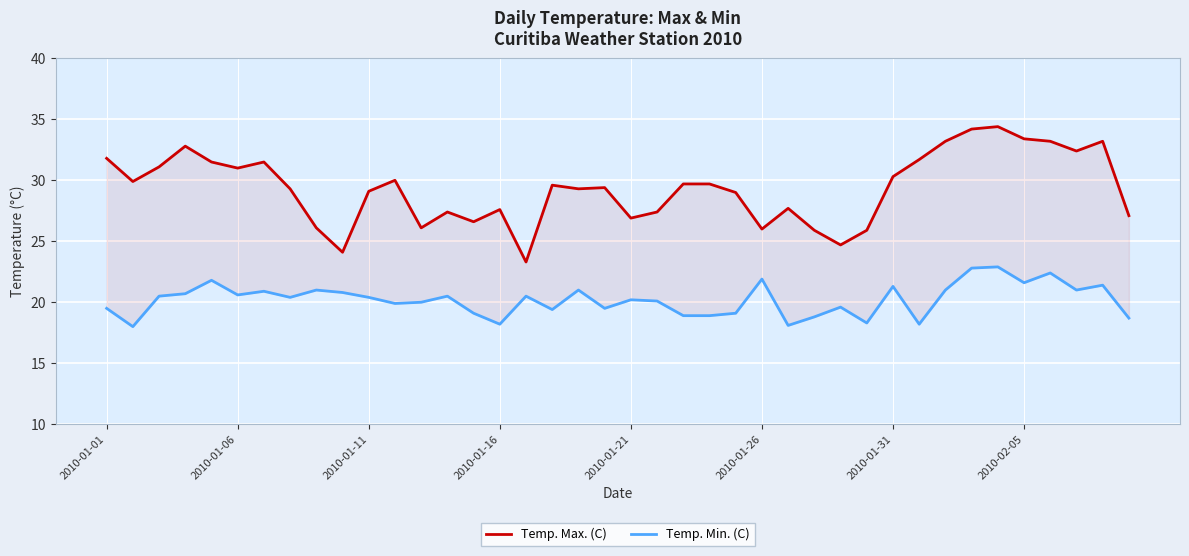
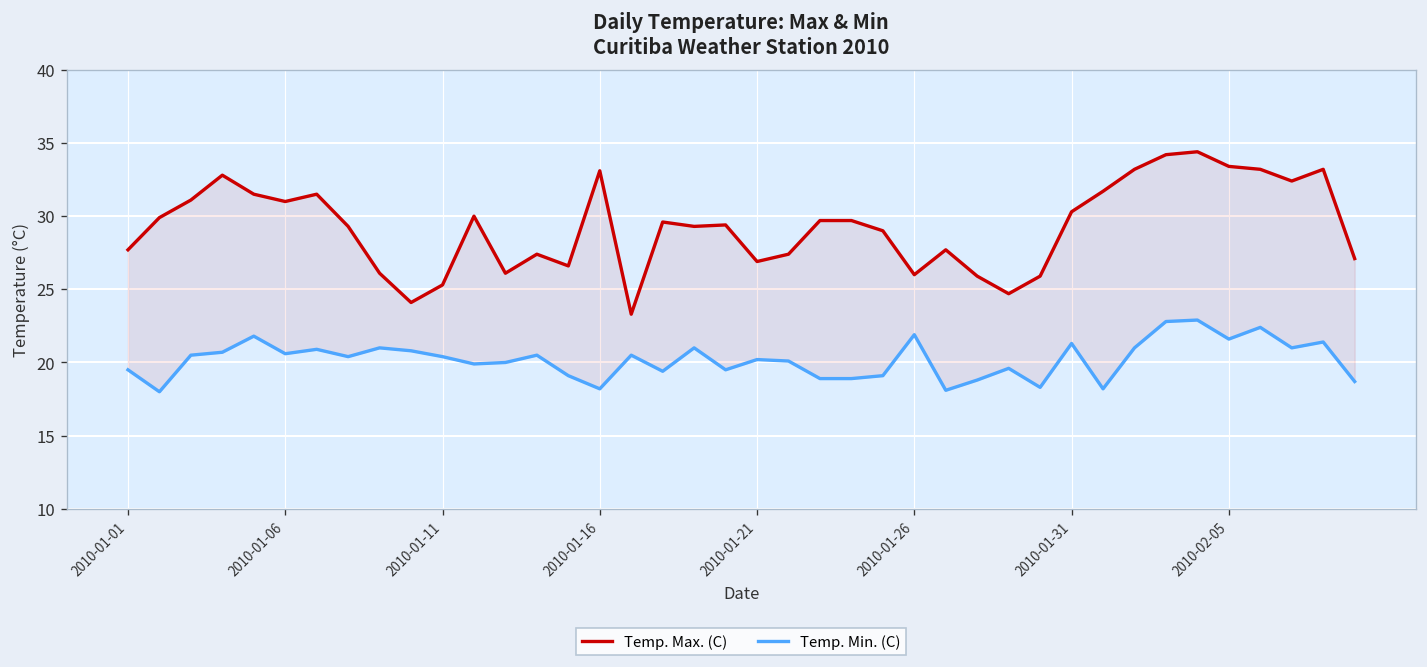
Temp. Max. (C), 2010-01-01: 31.8 -> 27.7
Temp. Max. (C), 2010-01-11: 29.1 -> 25.3
Temp. Max. (C), 2010-01-16: 27.6 -> 33.1
